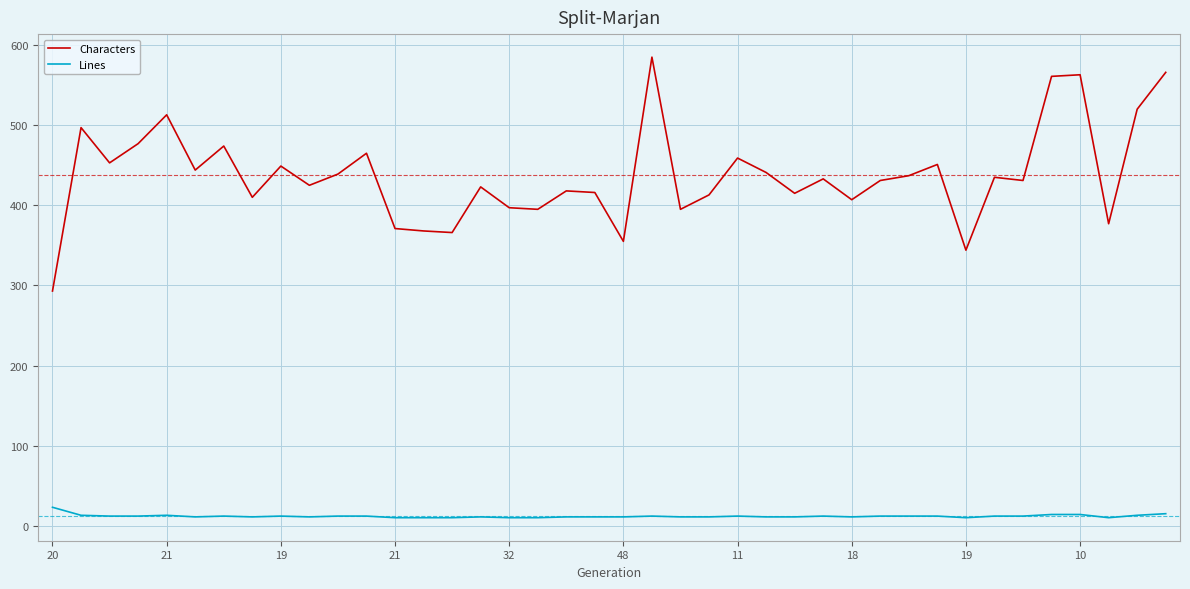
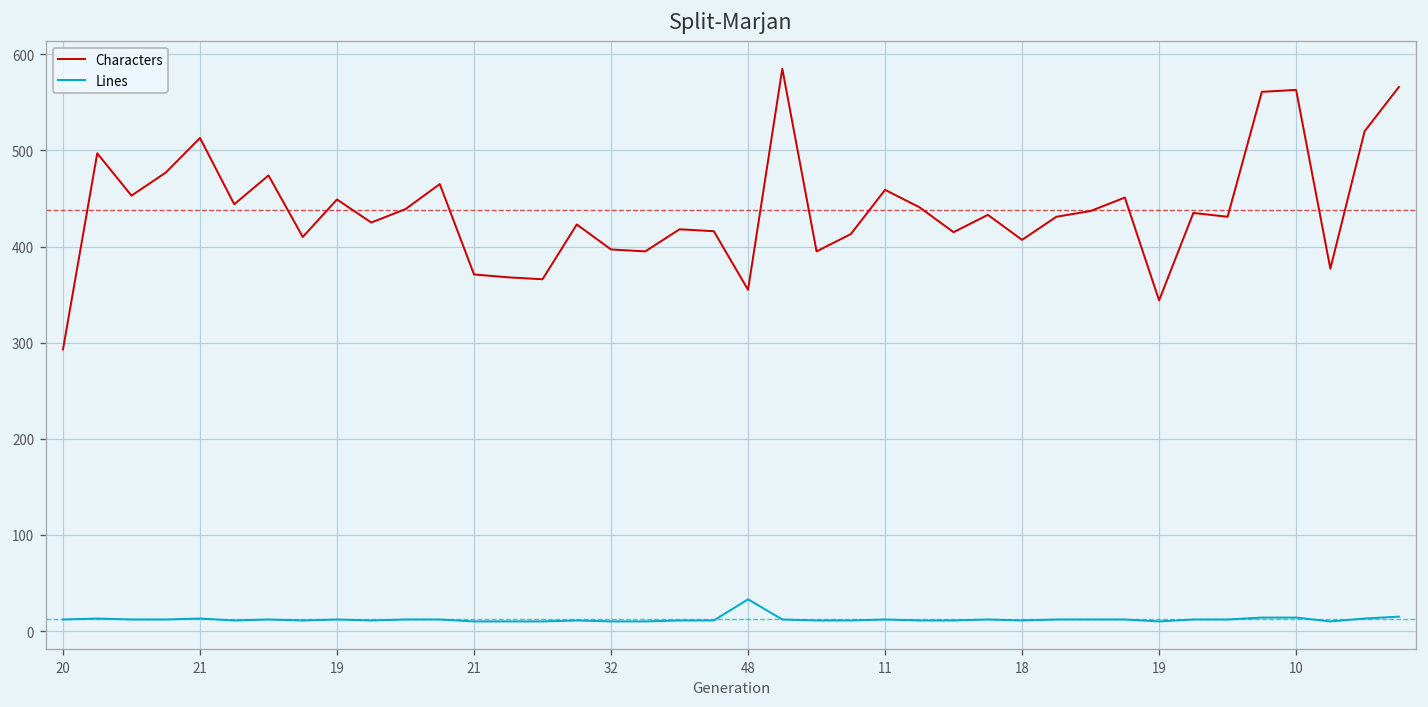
Lines, 20: 20 -> 10
Lines, 48: 10 -> 30
